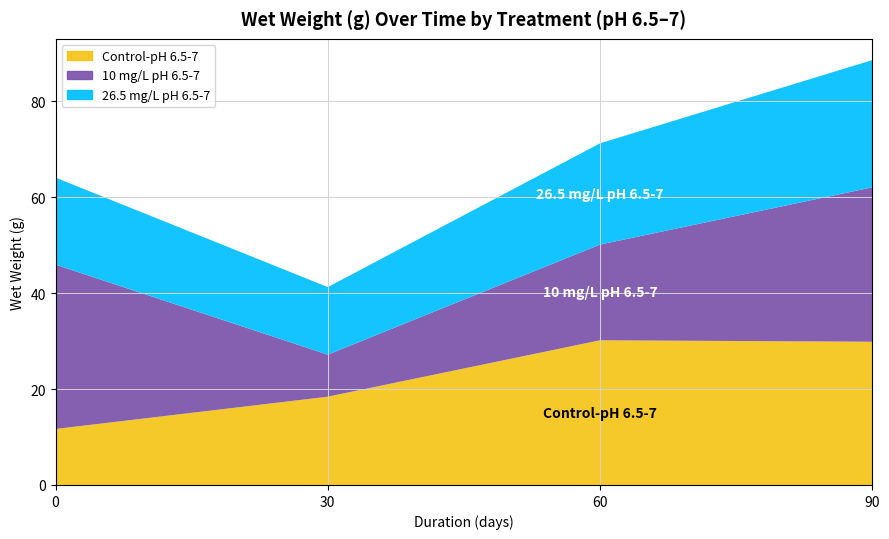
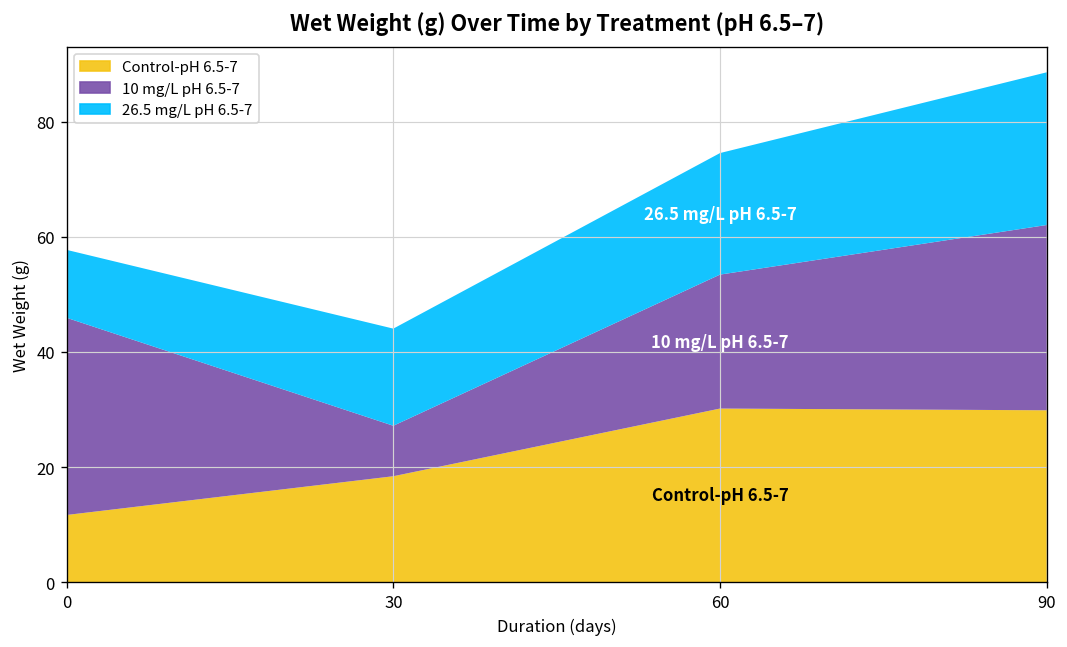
26.5 mg/L pH 6.5-7, 0: 18 -> 12
26.5 mg/L pH 6.5-7, 30: 14 -> 17
10 mg/L pH 6.5-7, 60: 20 -> 23
